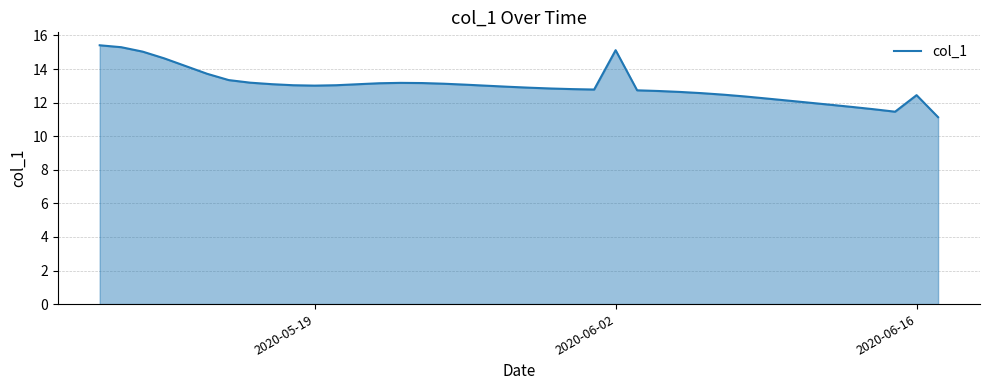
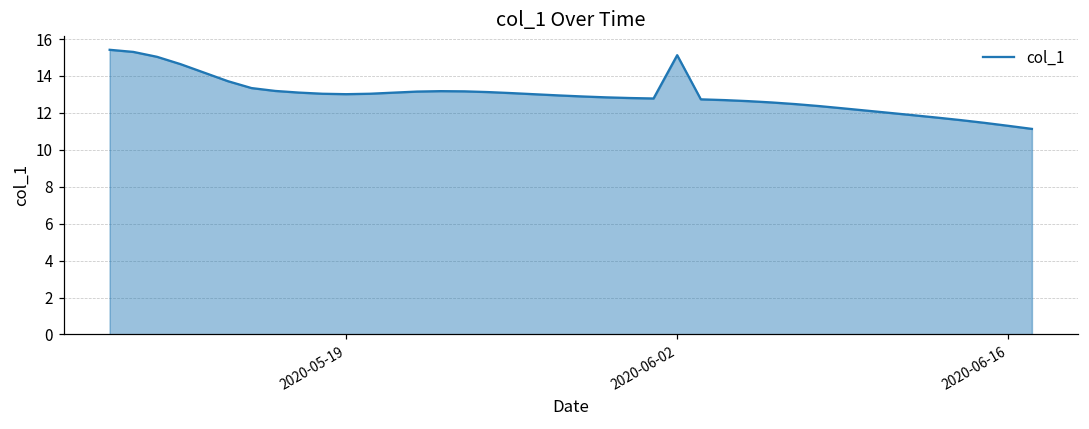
2020-06-16: 12.4 -> 11.3
